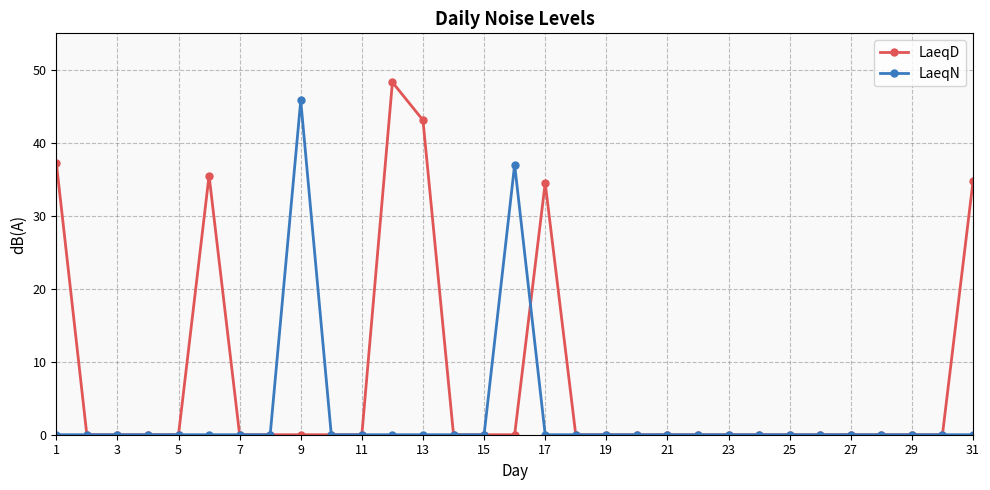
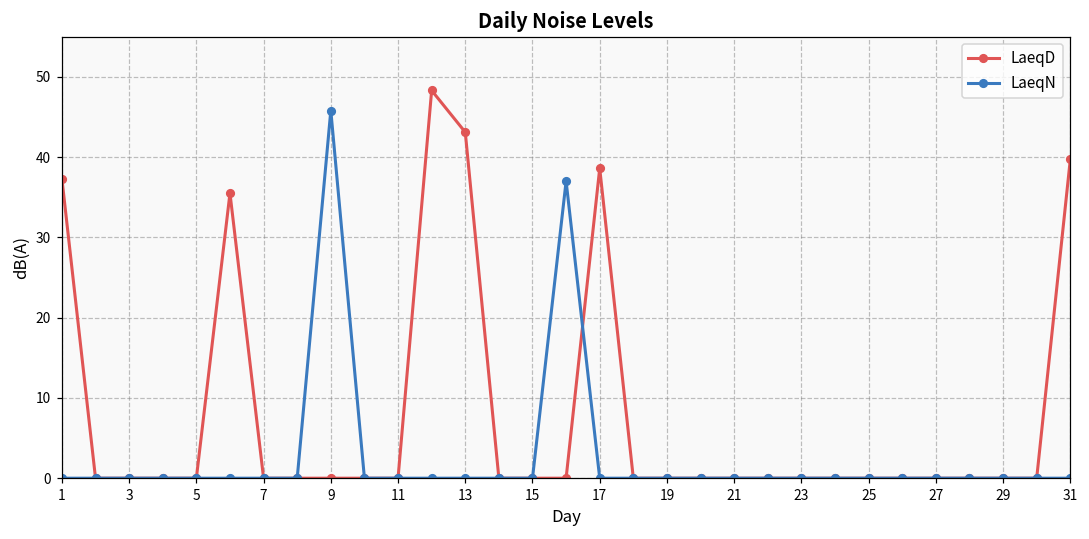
LaeqD, 17: 35 -> 39
LaeqD, 31: 35 -> 40
